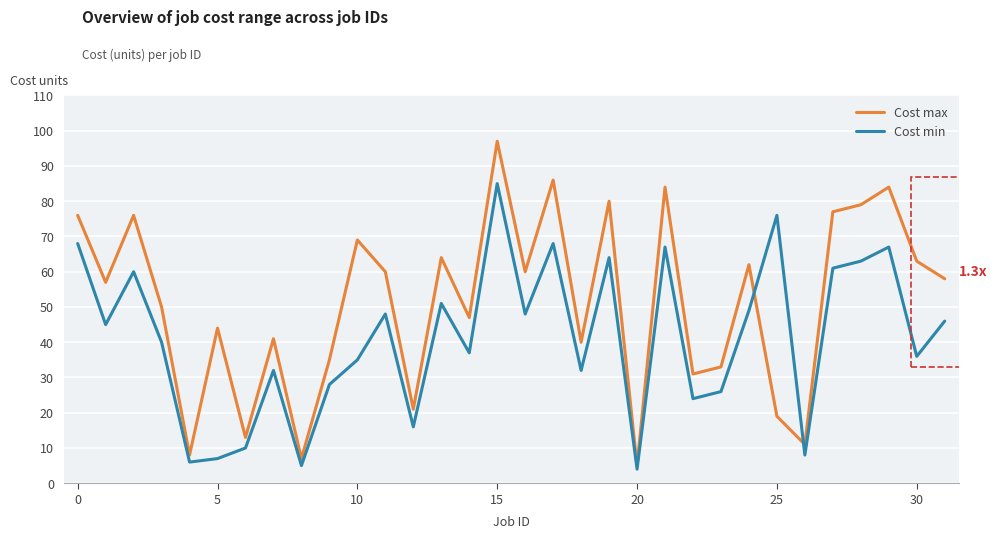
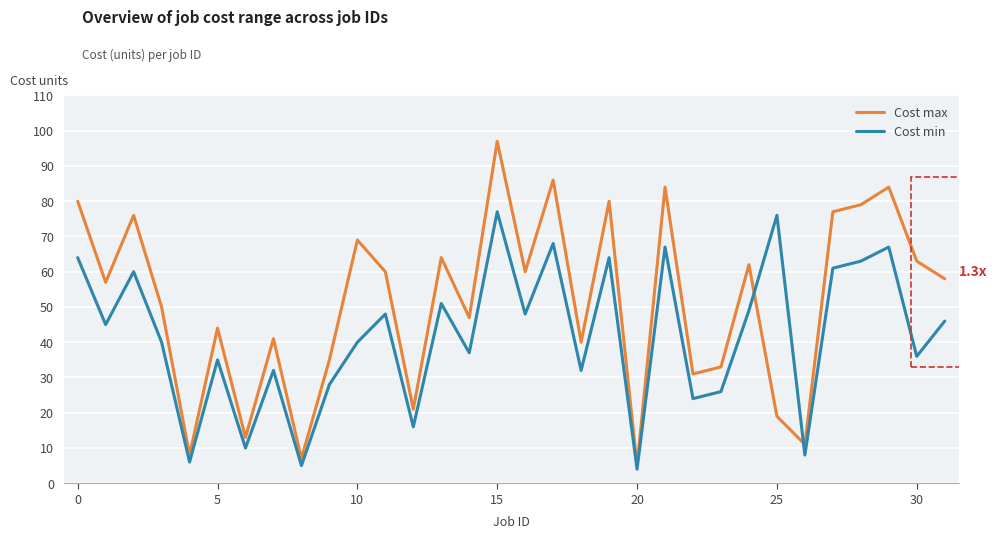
Cost max, 0: 76 -> 80
Cost min, 0: 68 -> 64
Cost min, 5: 7 -> 35
Cost min, 10: 35 -> 40
Cost min, 15: 85 -> 77
